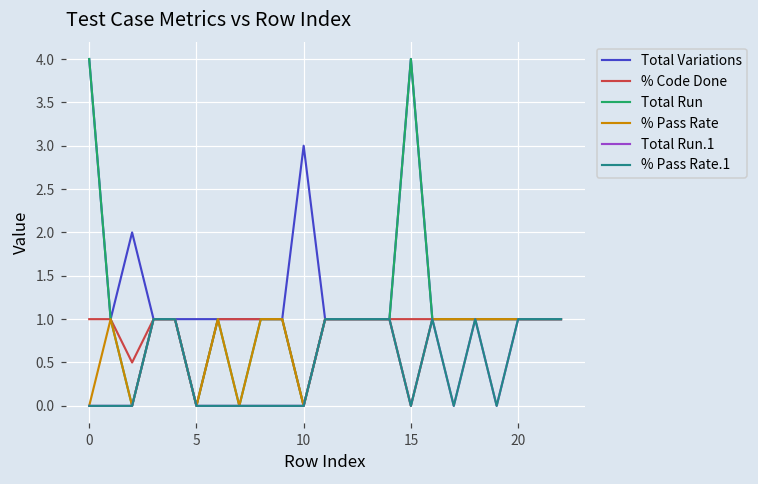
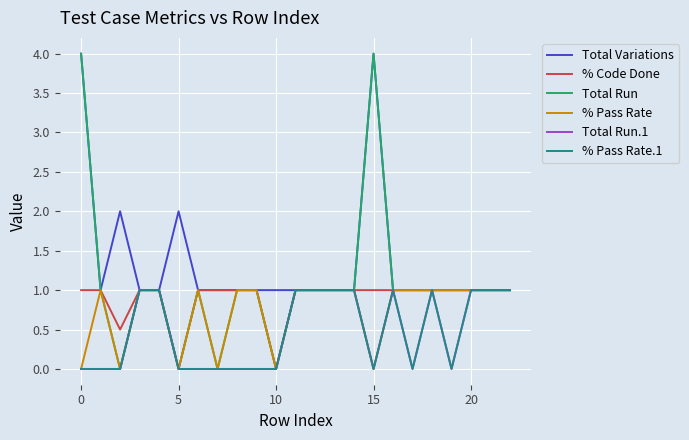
Total Variations, 5: 1 -> 2
Total Variations, 10: 3 -> 1
